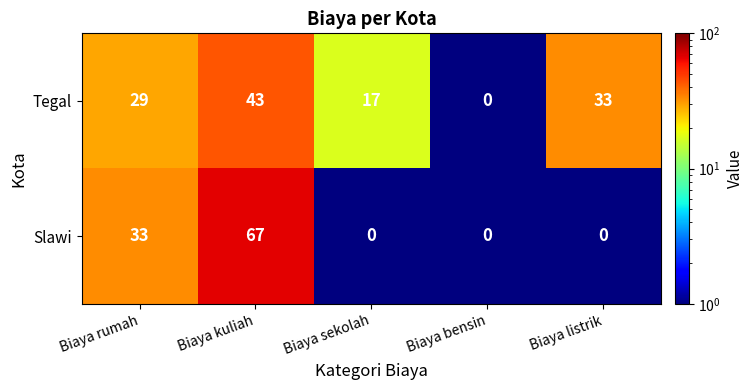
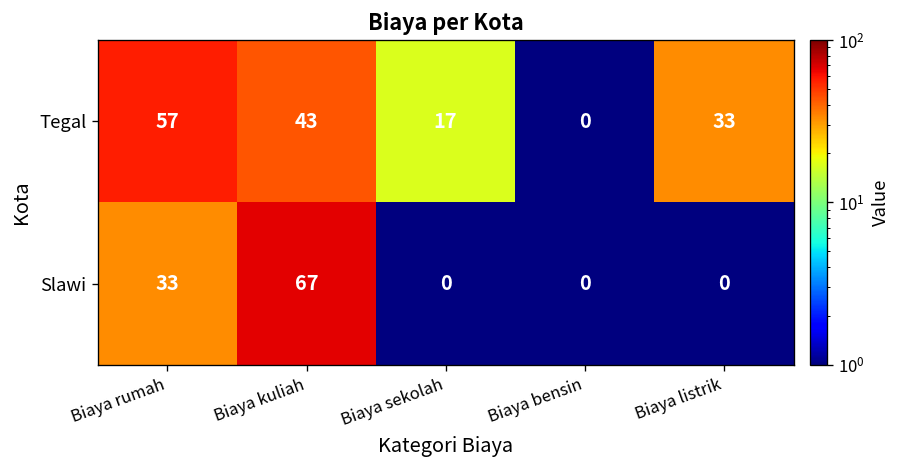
Tegal, Biaya rumah: 29 -> 57
